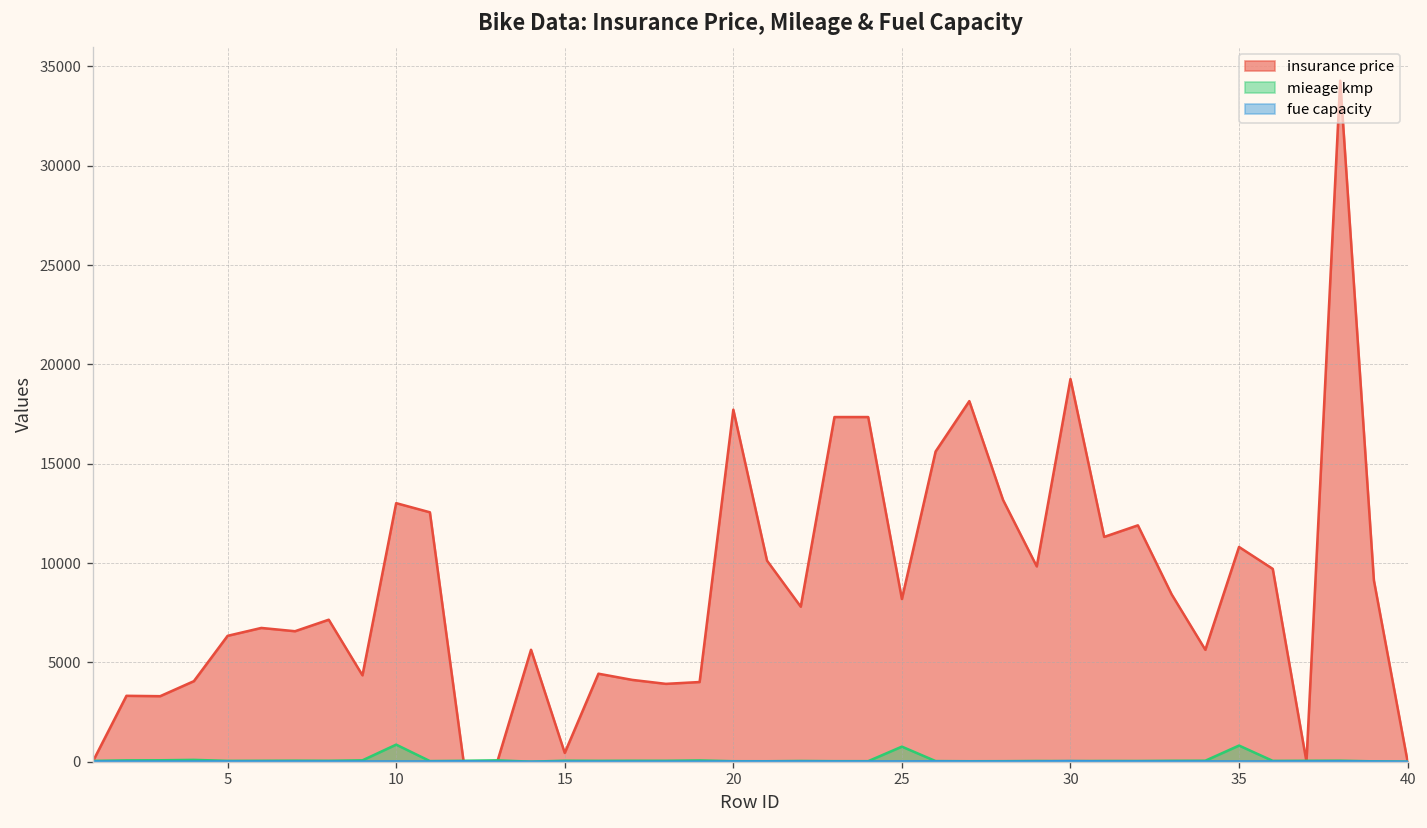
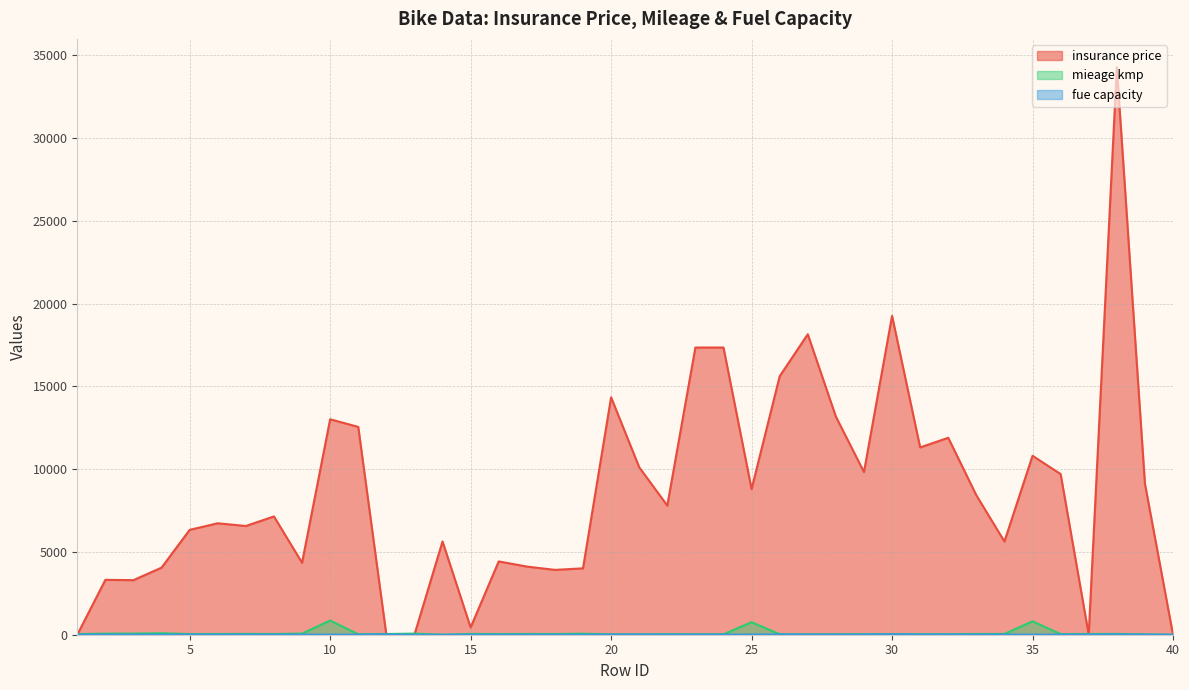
insurance price, 20: 17700 -> 14300
insurance price, 25: 8200 -> 8800
